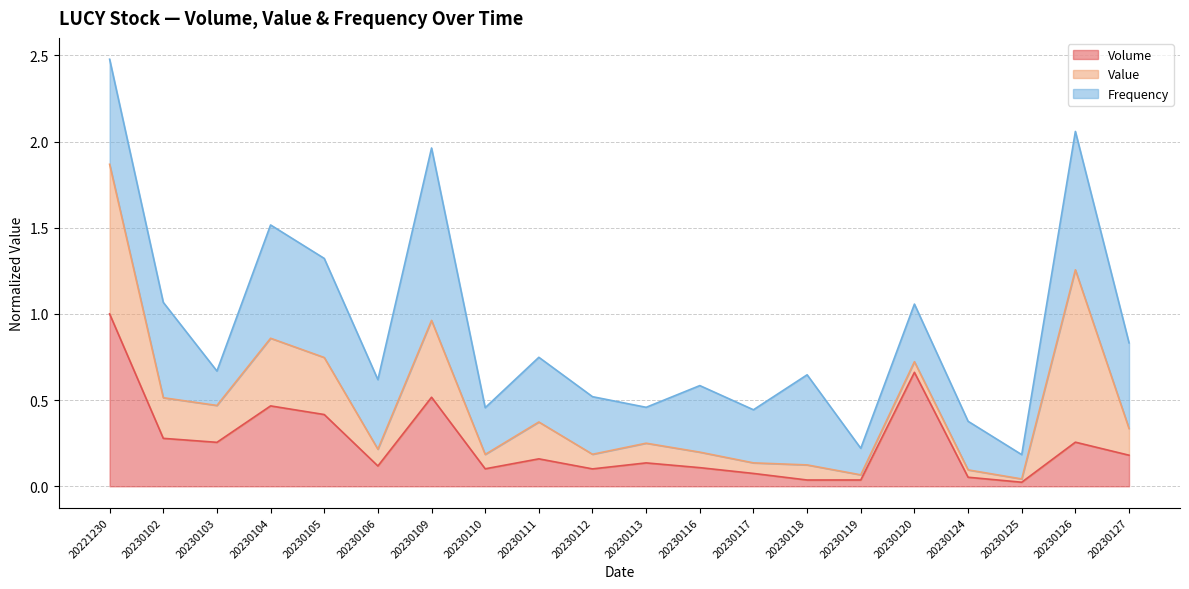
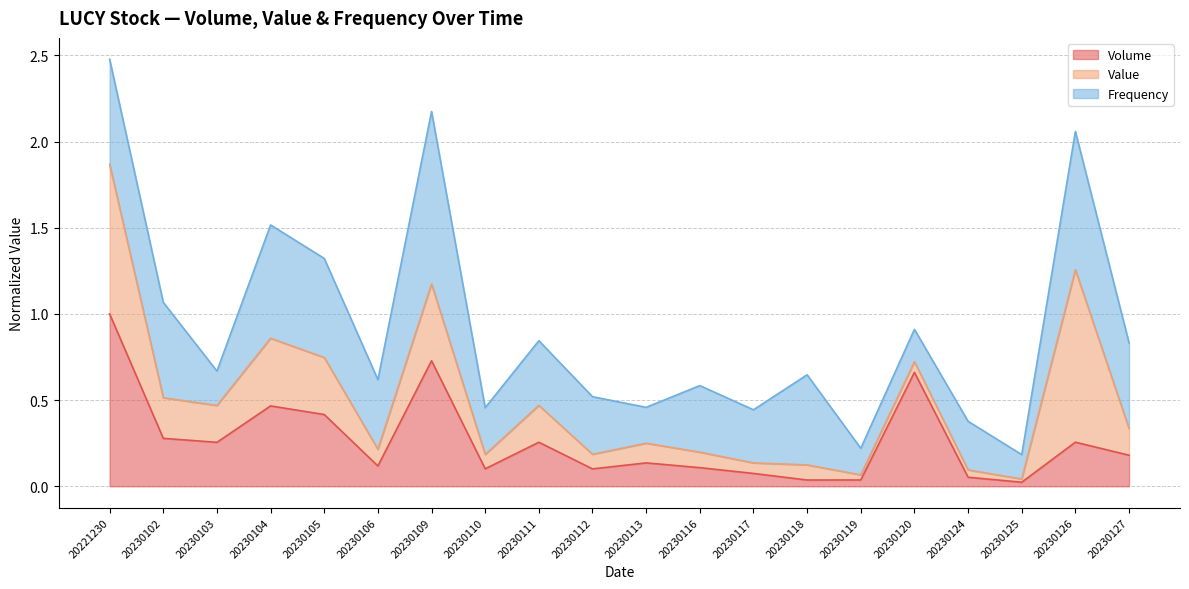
Volume, 20230109: 0.52 -> 0.73
Volume, 20230111: 0.16 -> 0.26
Frequency, 20230120: 0.33 -> 0.19
